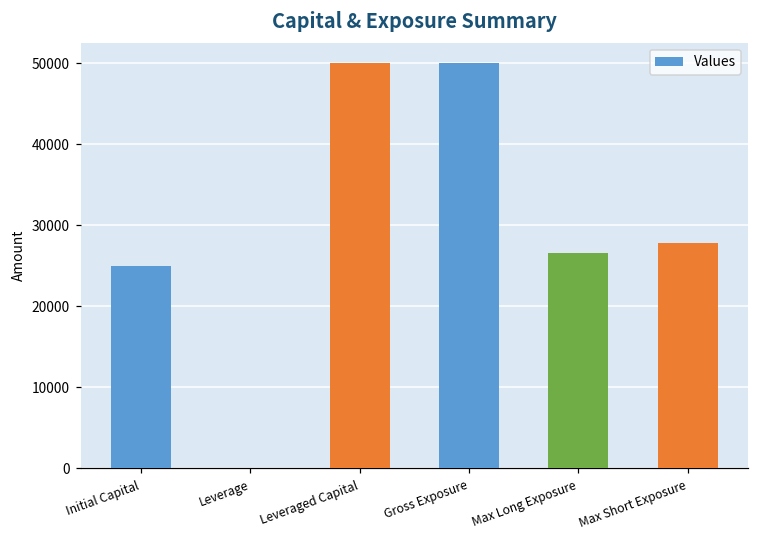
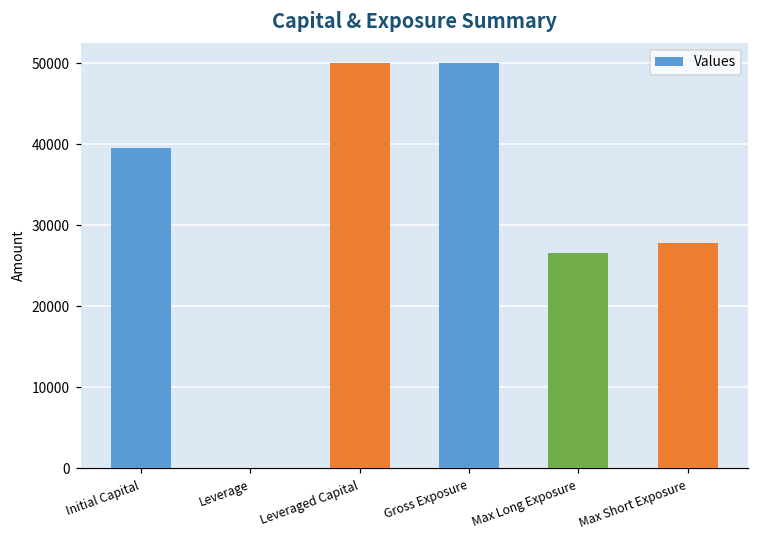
Initial Capital: 25000 -> 40000
